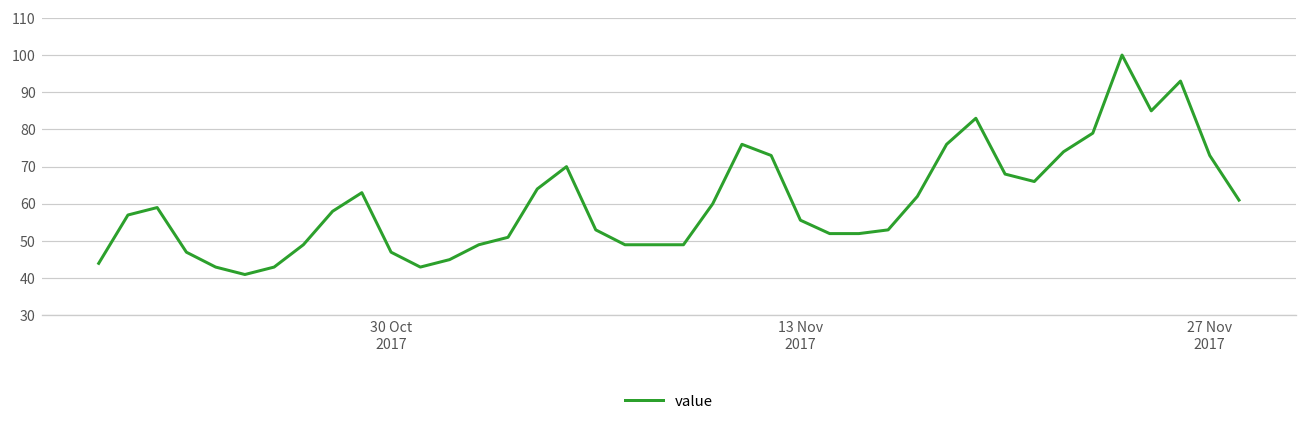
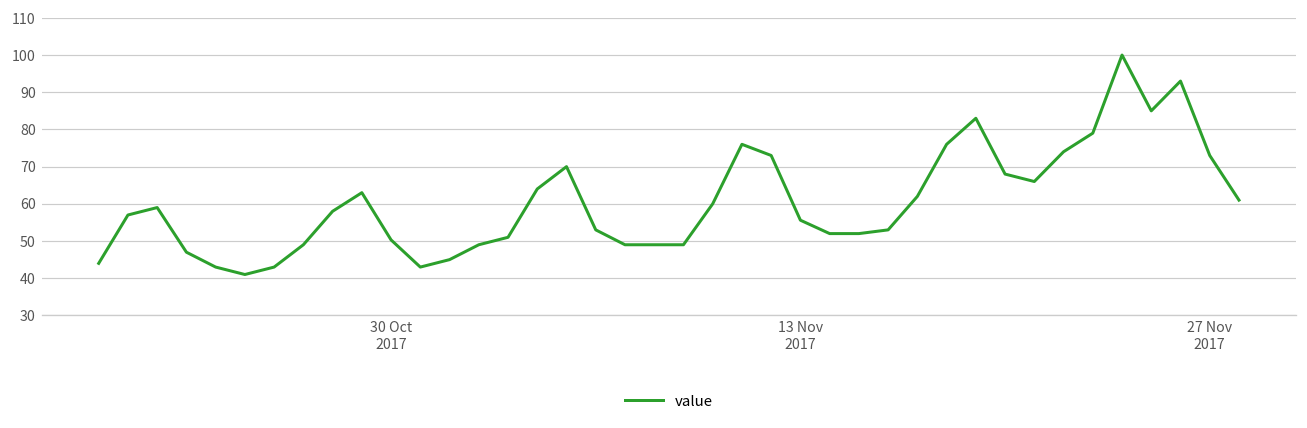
30 Oct 2017: 47 -> 50
